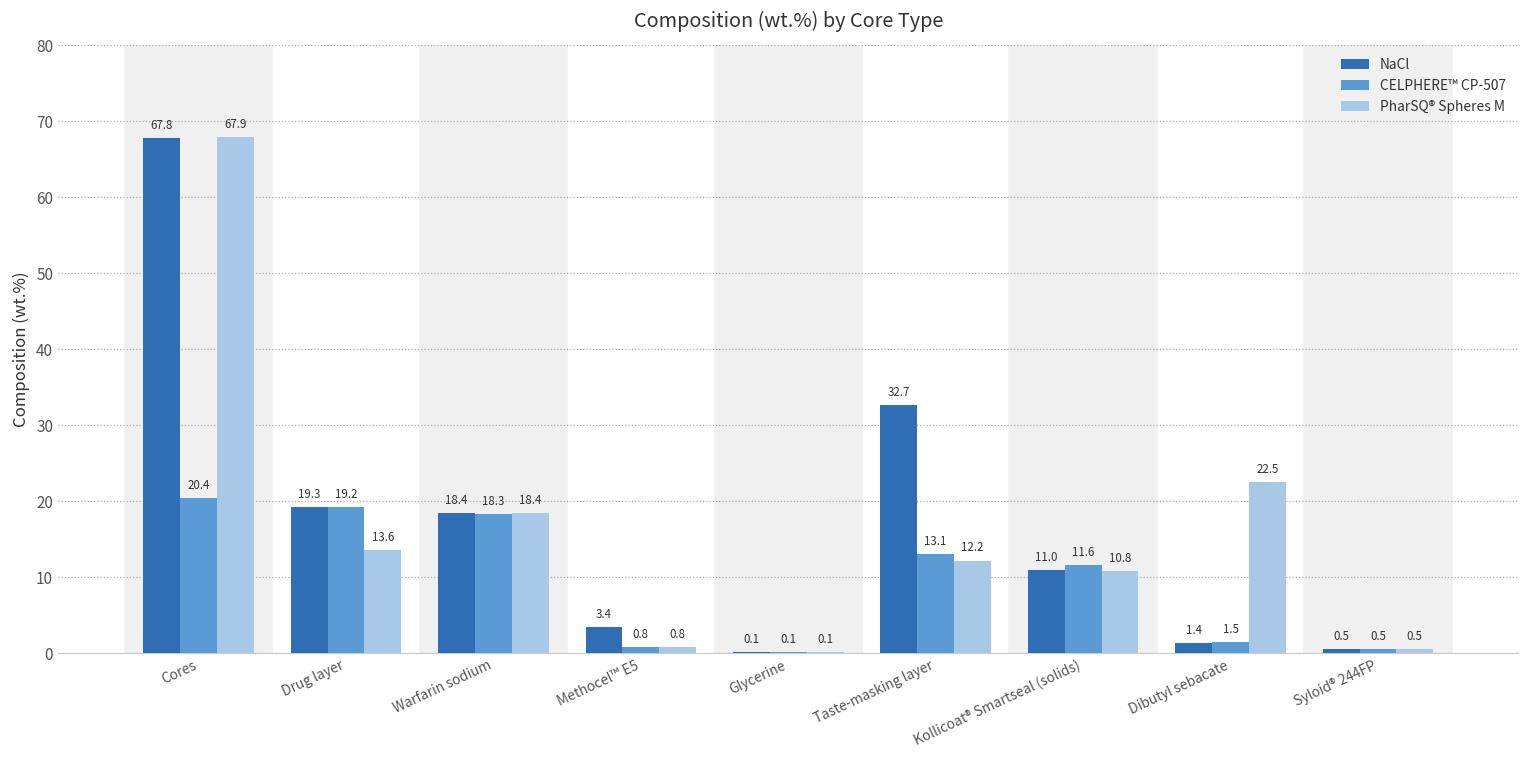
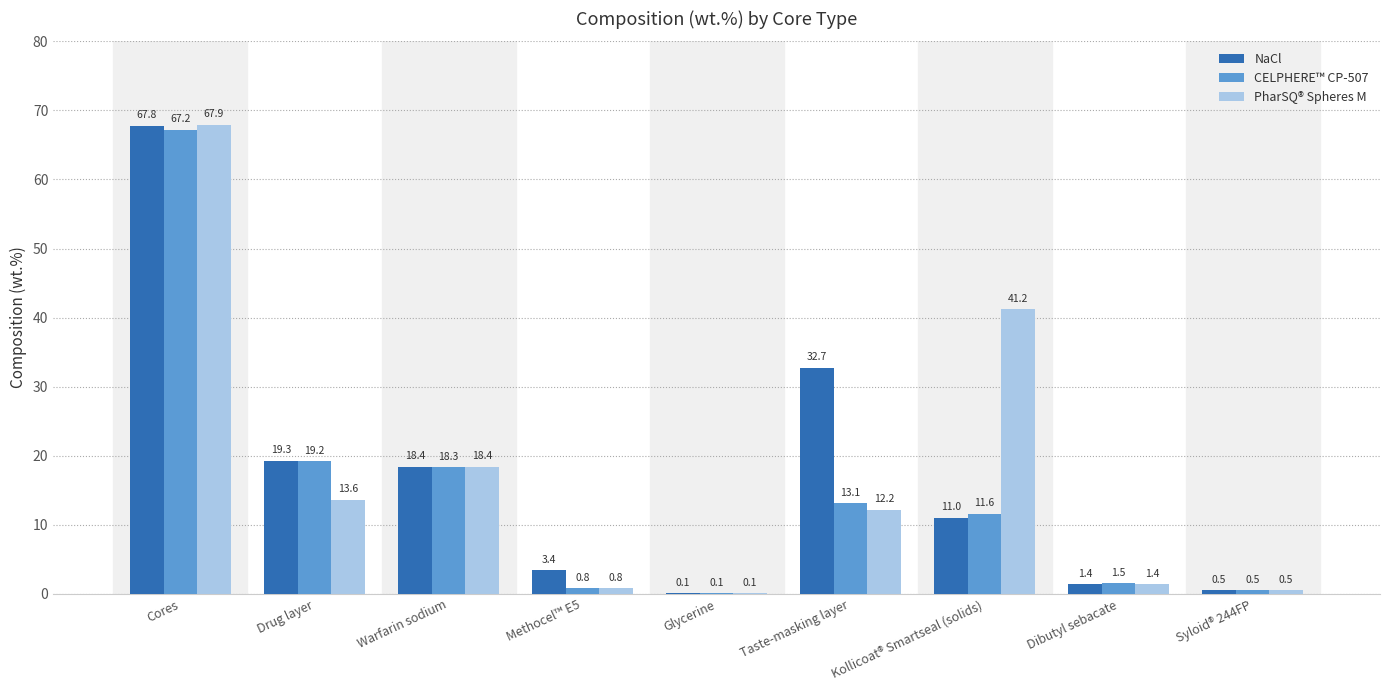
CELPHERE™ CP-507, Cores: 20.4 -> 67.2
PharSQ® Spheres M, Kollicoat® Smartseal (solids): 10.8 -> 41.2
PharSQ® Spheres M, Dibutyl sebacate: 22.5 -> 1.4
